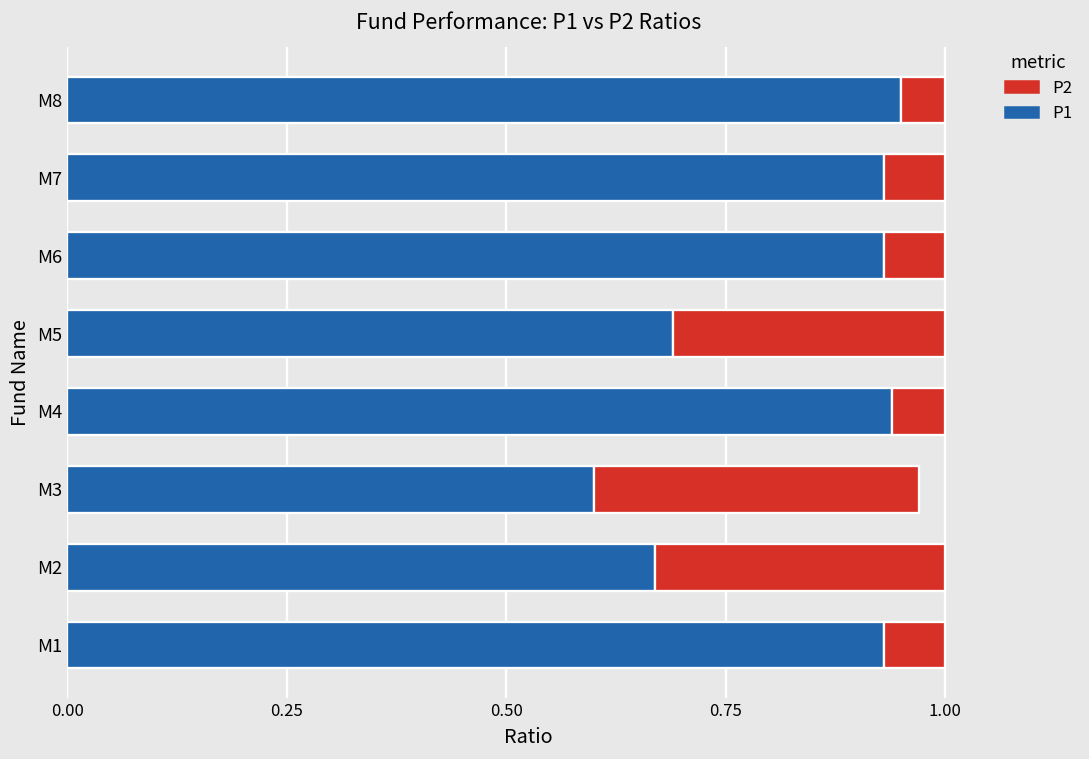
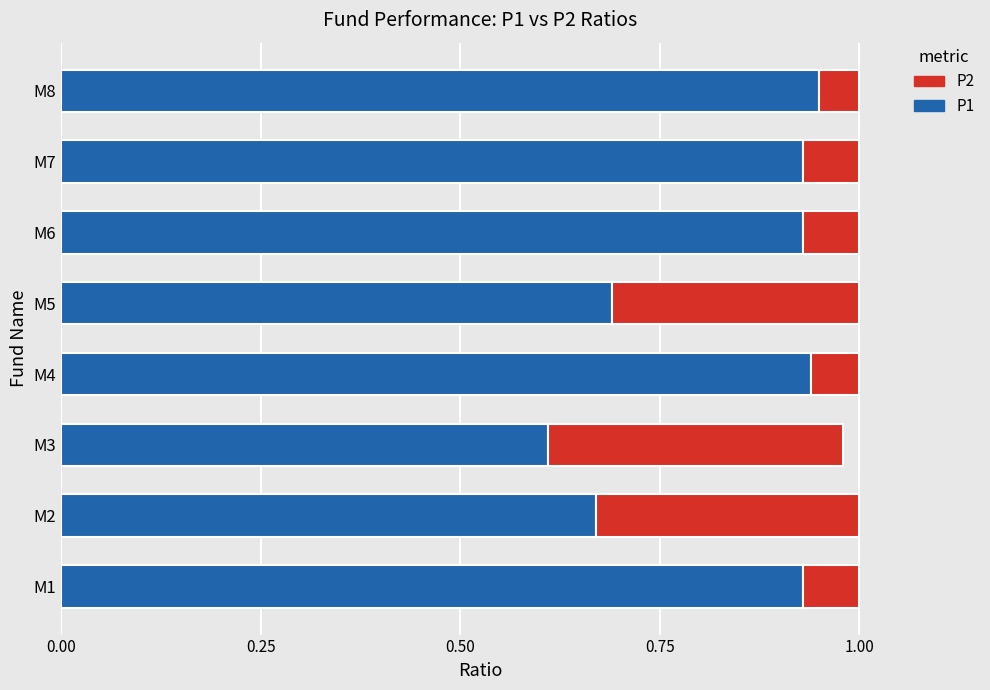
P1, M3: 0.60 -> 0.61
